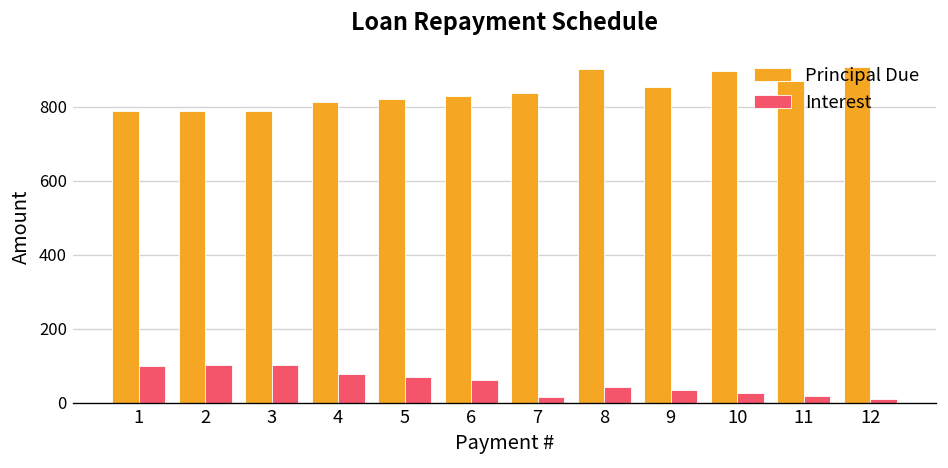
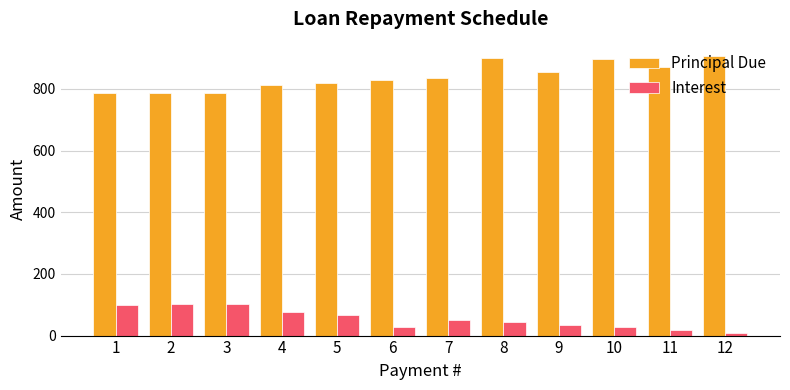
Interest, 6: 60 -> 30
Interest, 7: 10 -> 50
